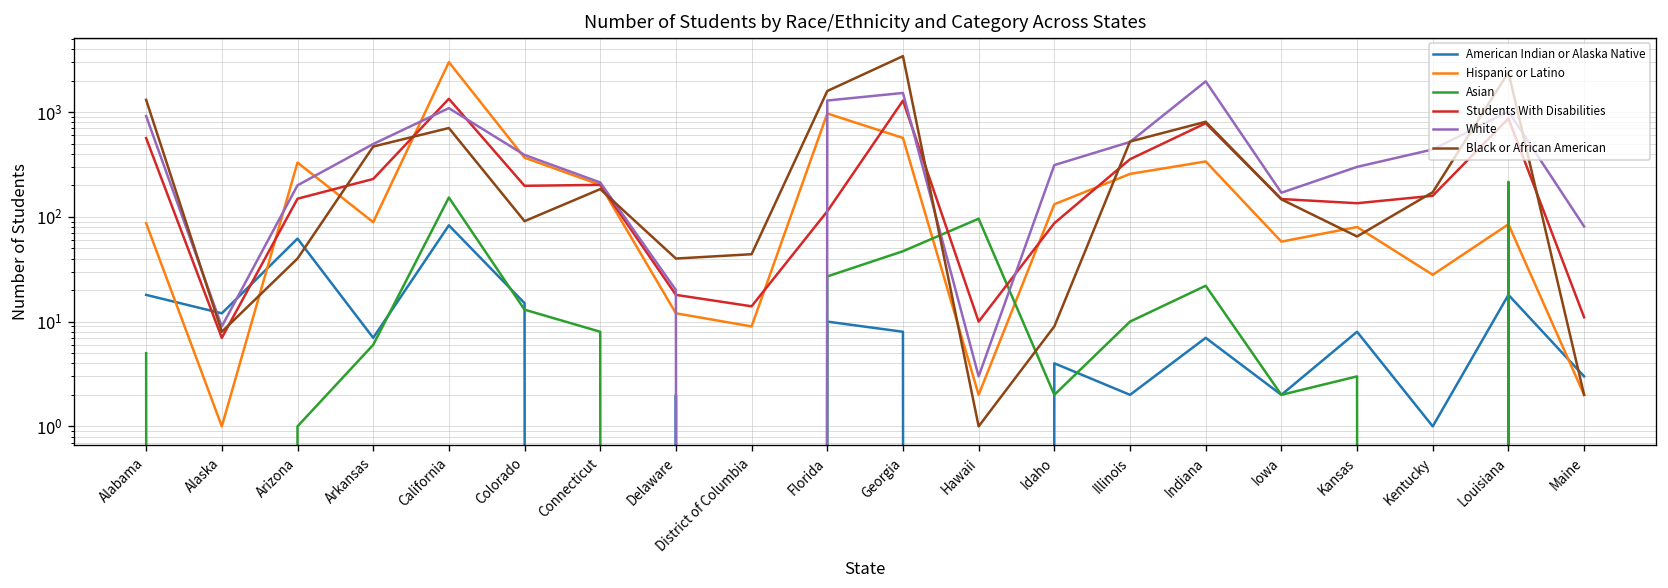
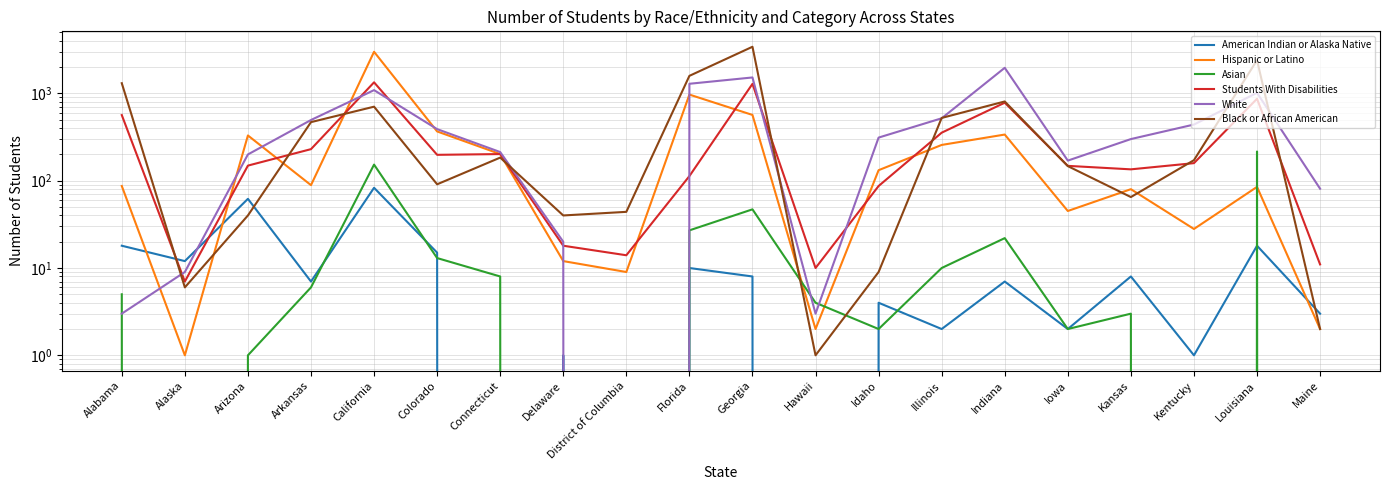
White, Alabama: 900 -> 3
Black or African American, Alaska: 8 -> 6
American Indian or Alaska Native, Delaware: 2 -> 1
Asian, Hawaii: 100 -> 4
Hispanic or Latino, Iowa: 60 -> 50
